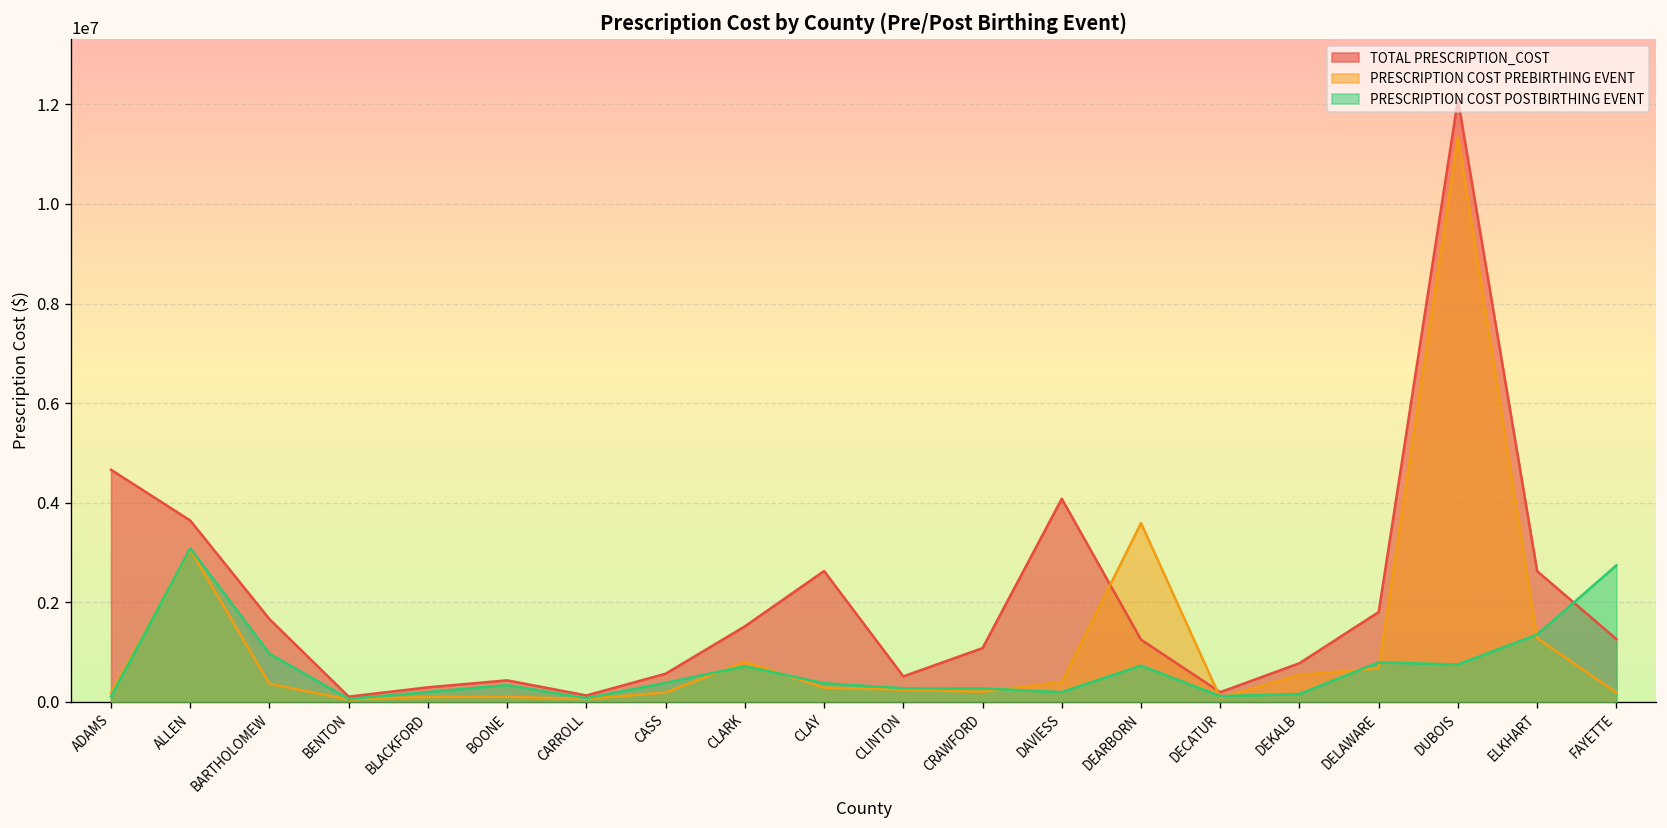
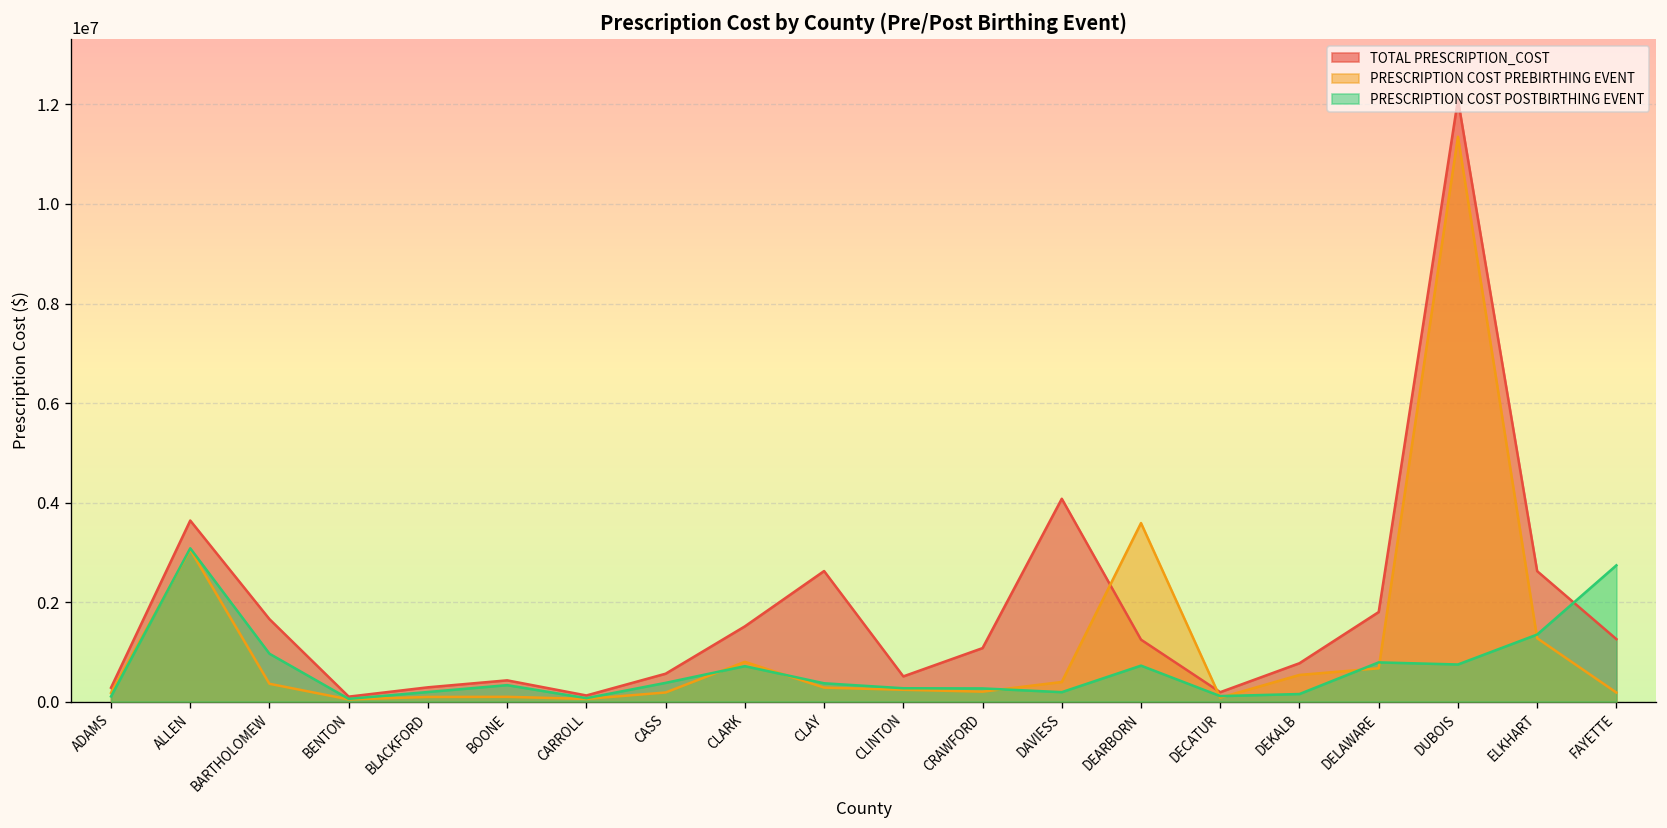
TOTAL PRESCRIPTION_COST, ADAMS: 4700000 -> 300000
